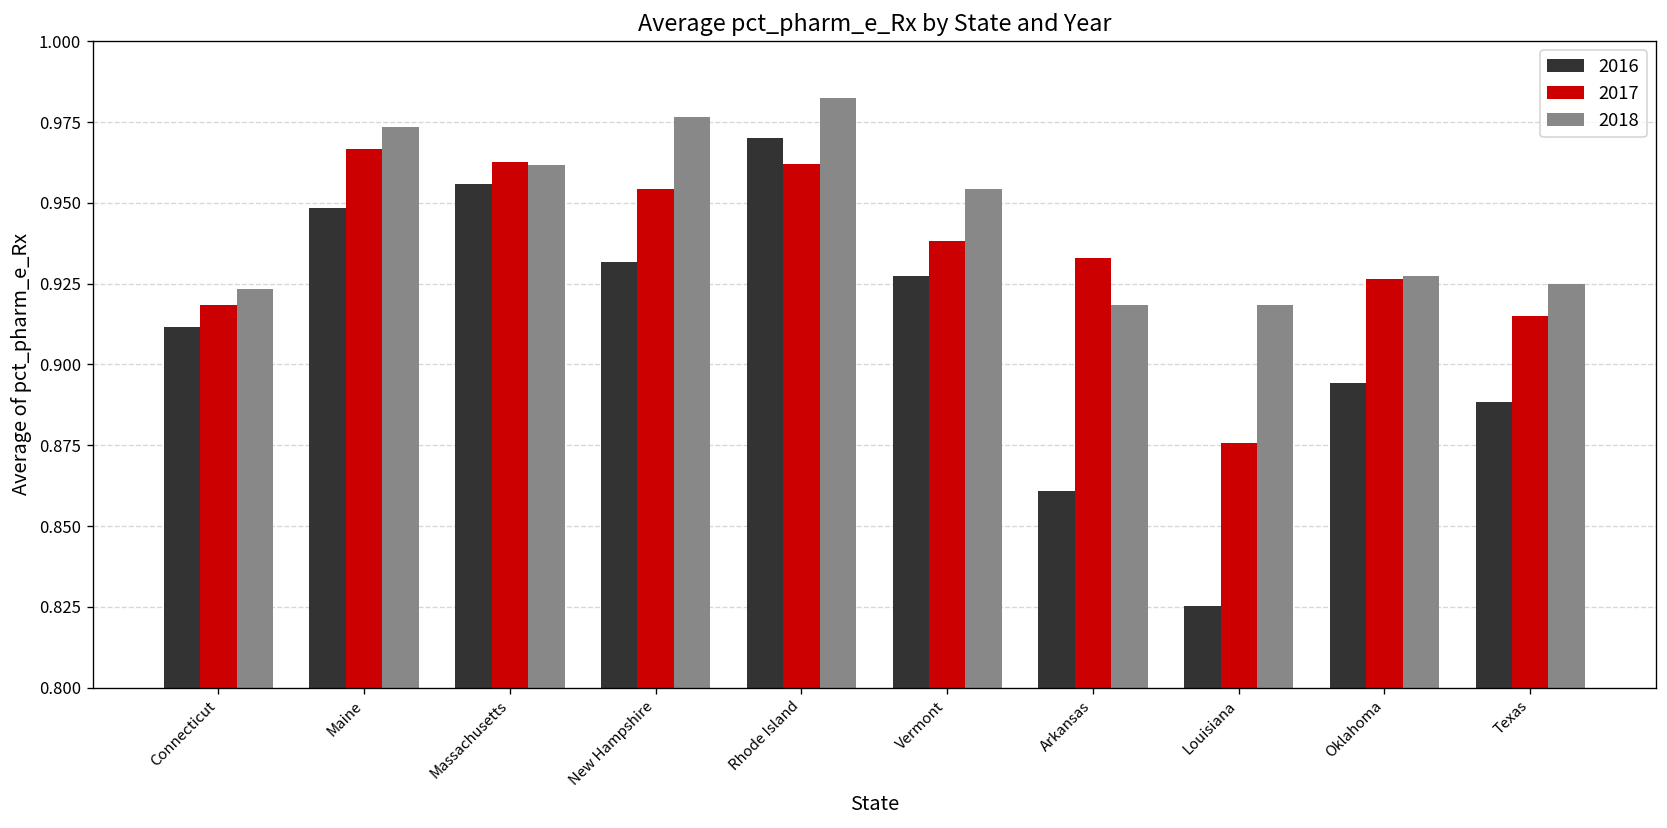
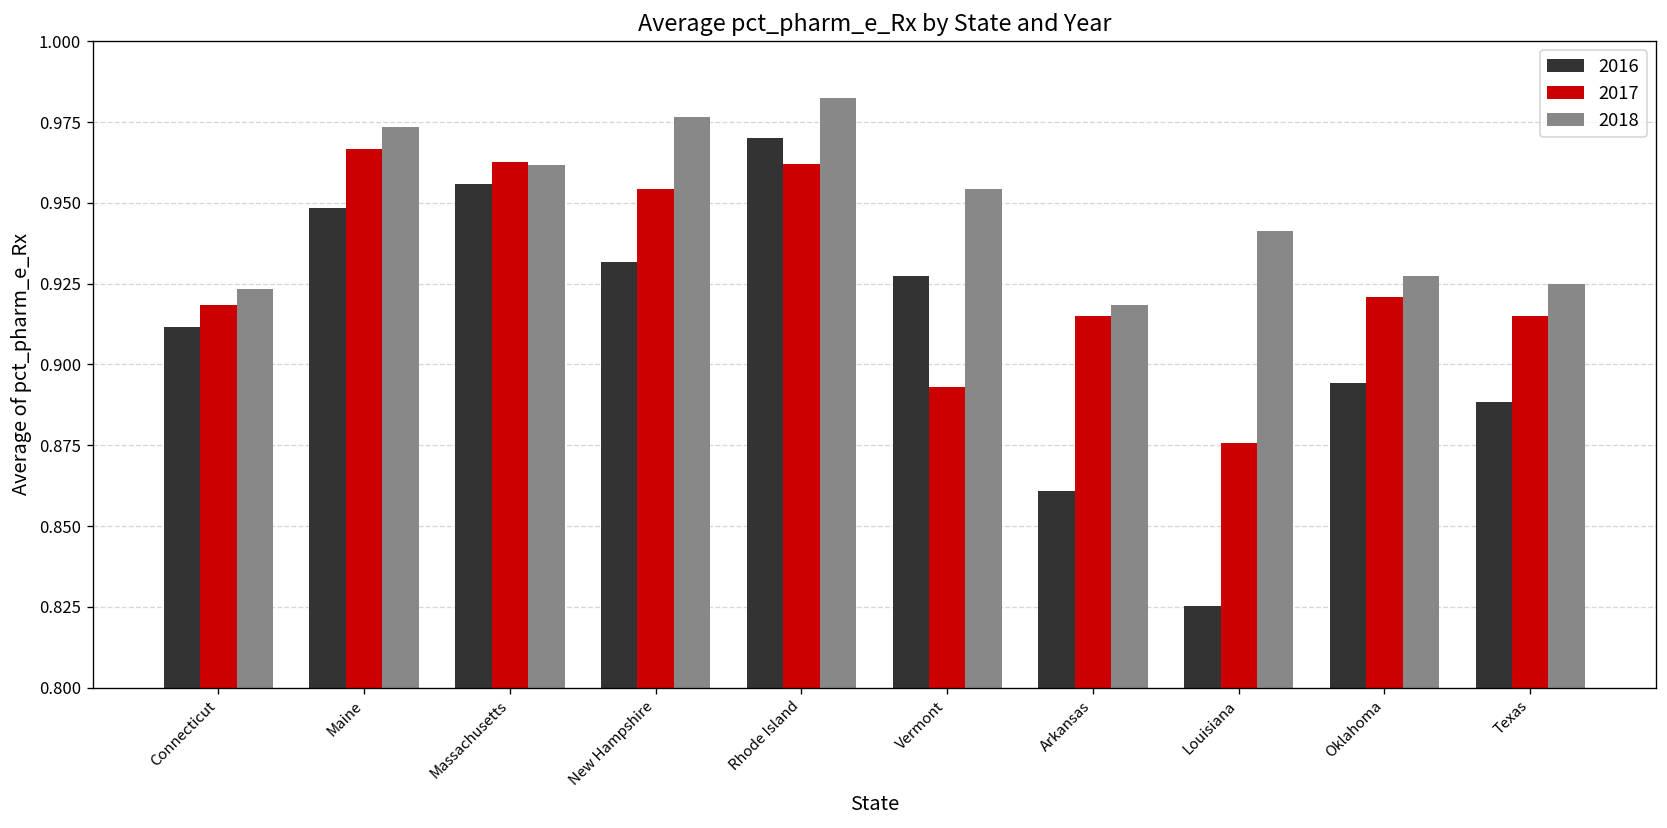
2017, Vermont: 0.938 -> 0.893
2017, Arkansas: 0.933 -> 0.915
2018, Louisiana: 0.918 -> 0.941
2017, Oklahoma: 0.926 -> 0.921
